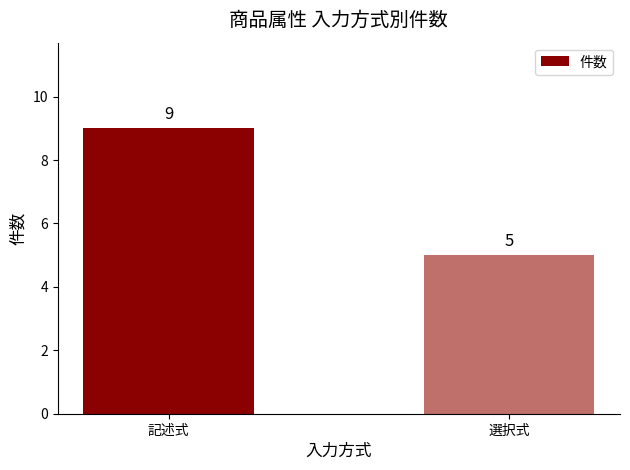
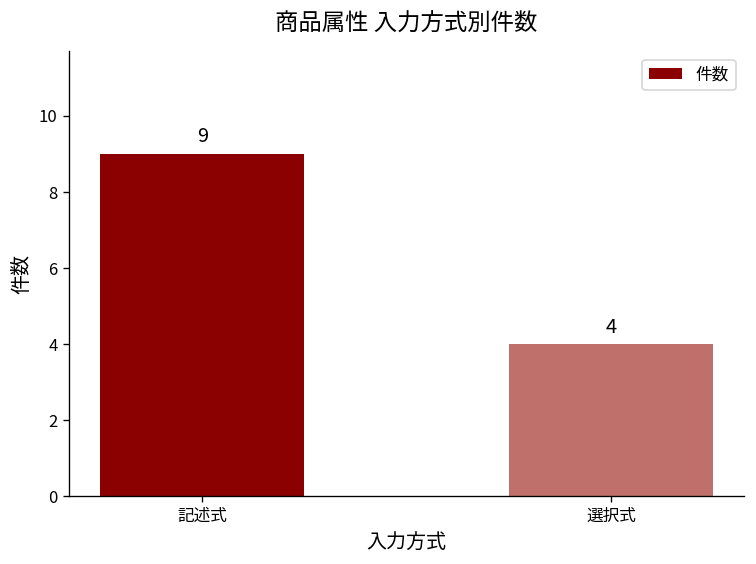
選択式: 5 -> 4
